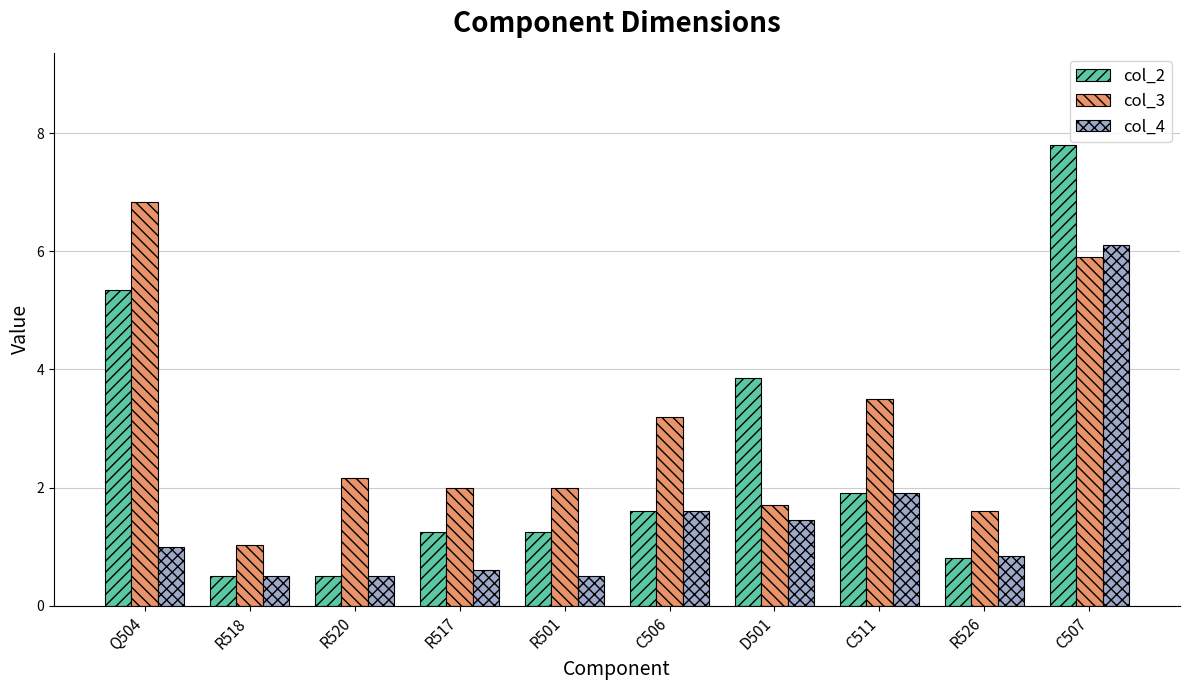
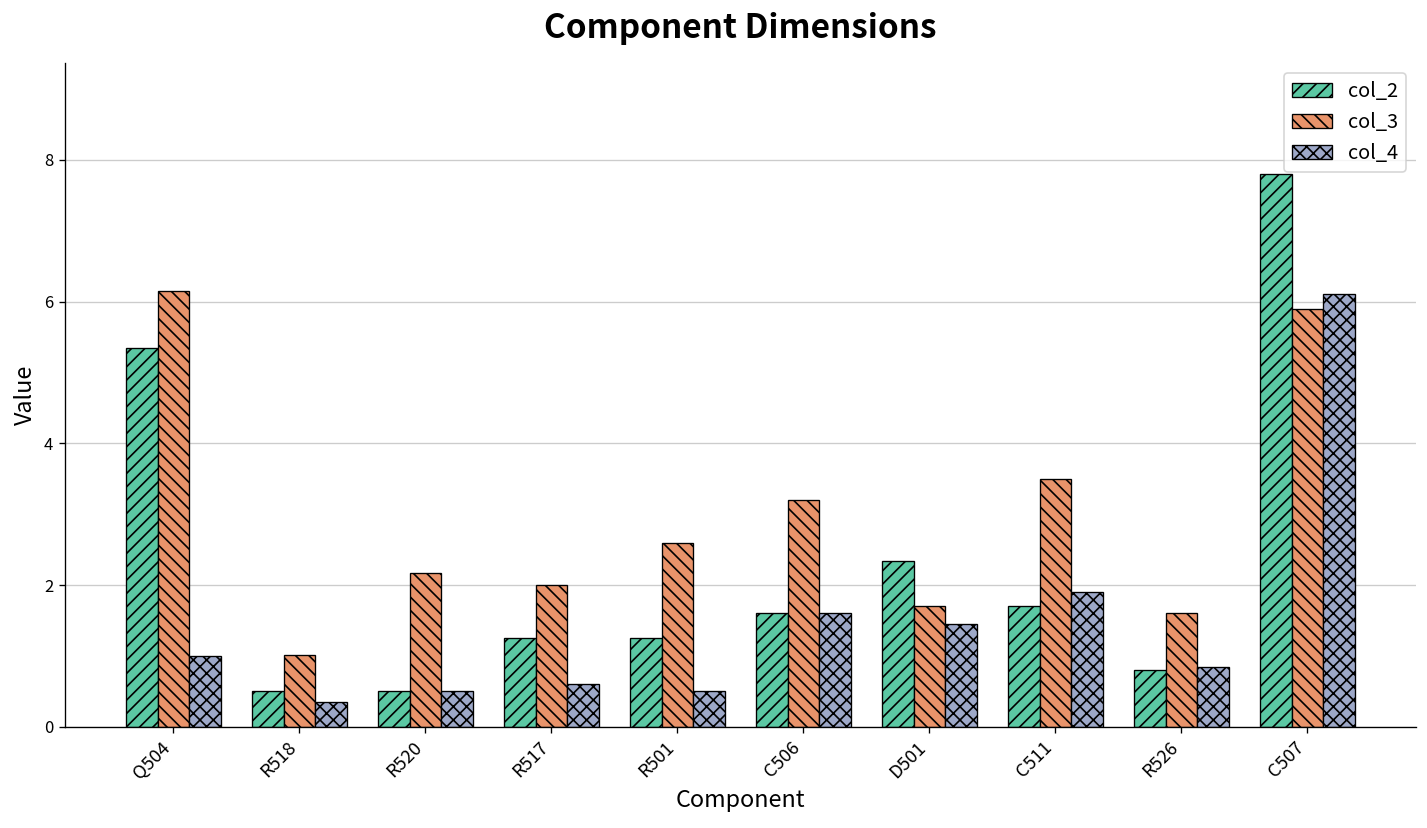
col_3, Q504: 6.8 -> 6.2
col_4, R518: 0.5 -> 0.4
col_3, R501: 2.0 -> 2.6
col_2, D501: 3.9 -> 2.3
col_2, C511: 1.9 -> 1.7
